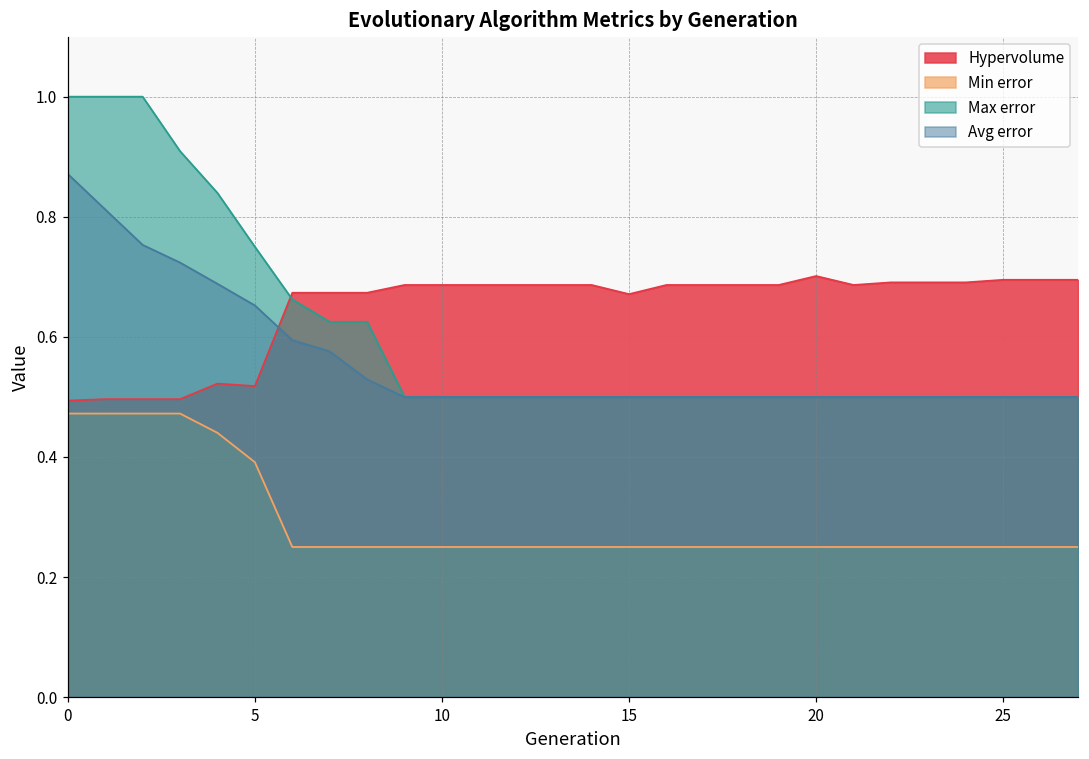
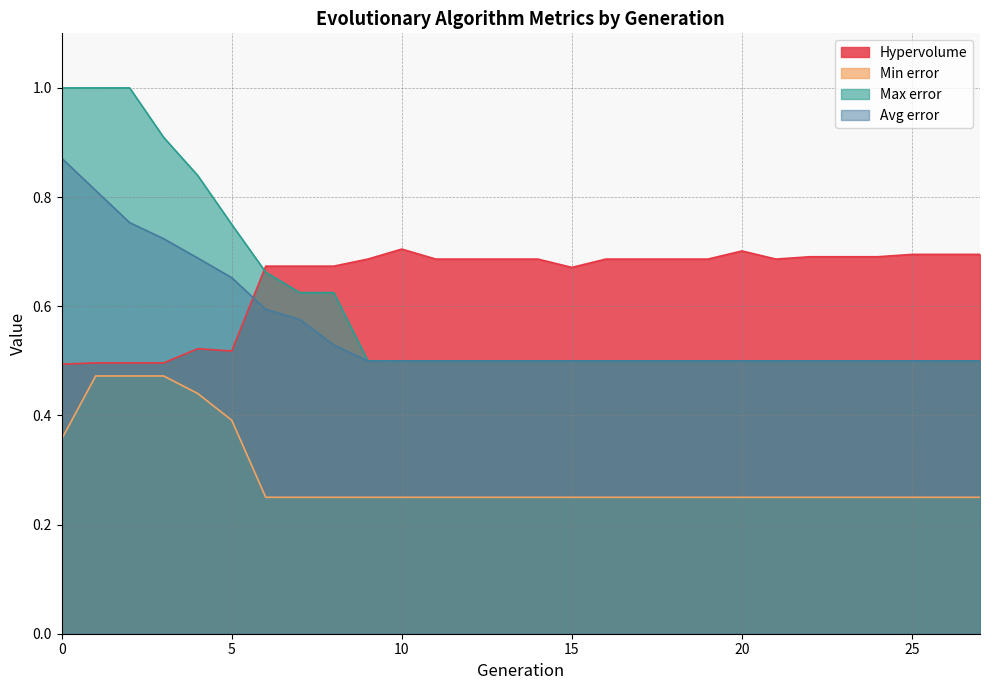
Min error, 0: 0.47 -> 0.36
Hypervolume, 10: 0.69 -> 0.70
